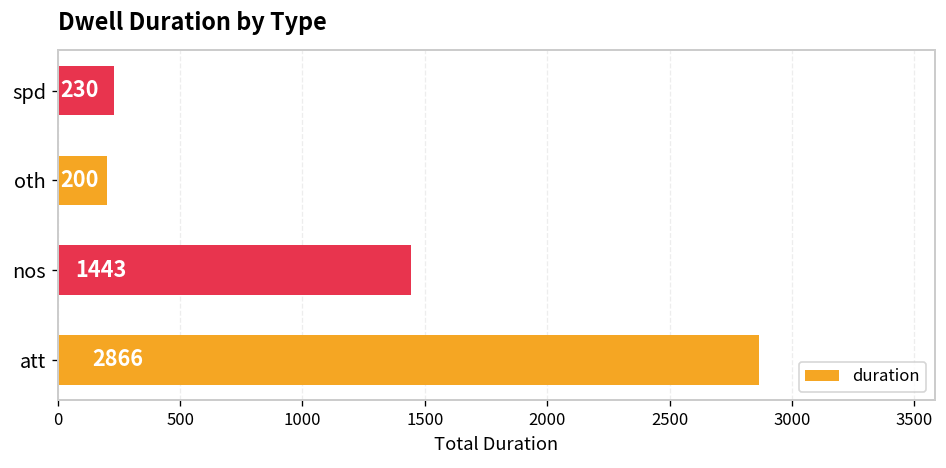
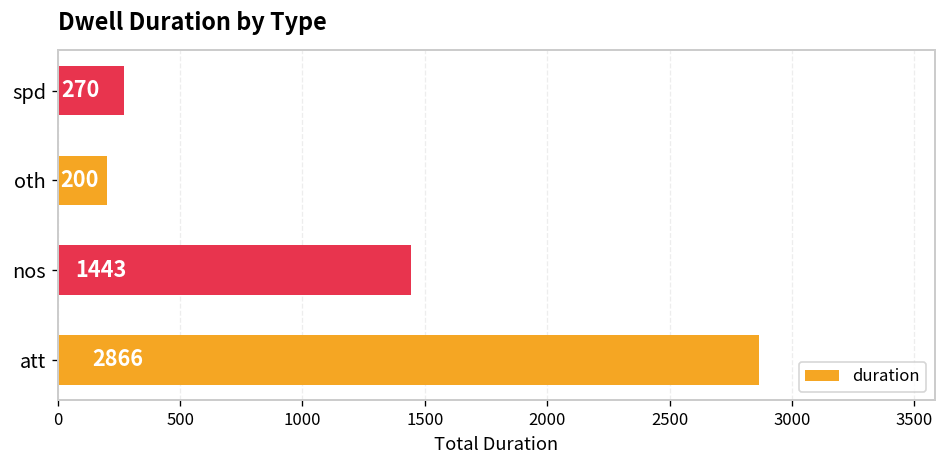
spd: 230 -> 270
